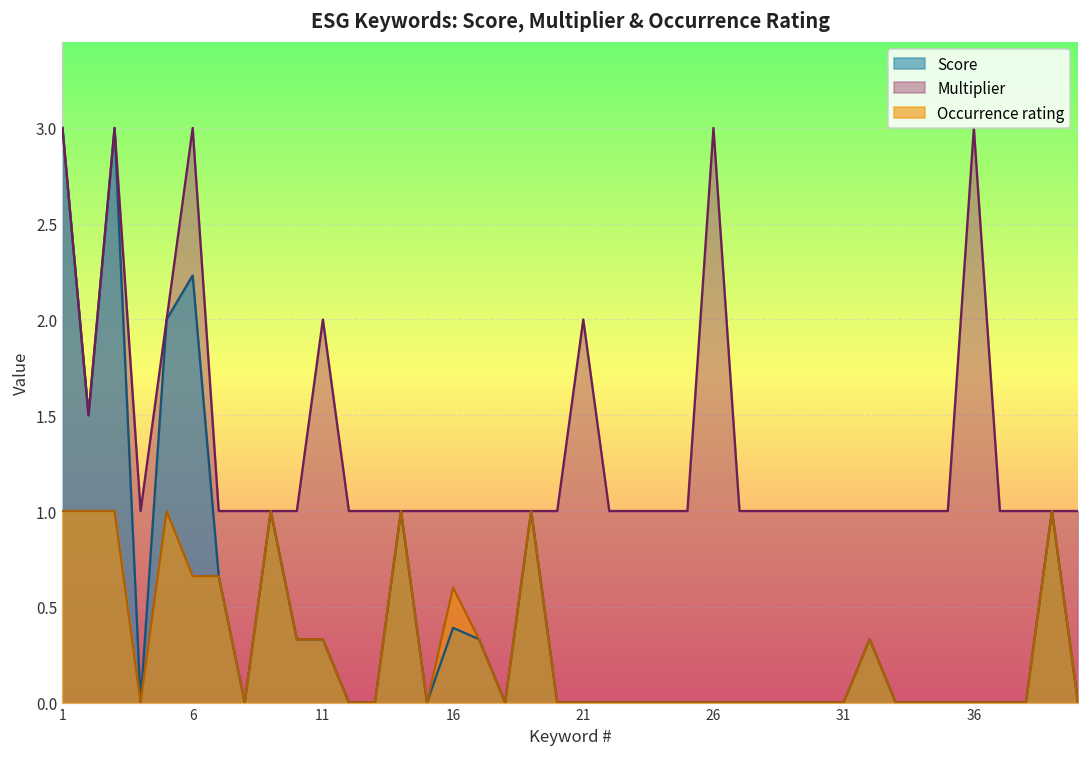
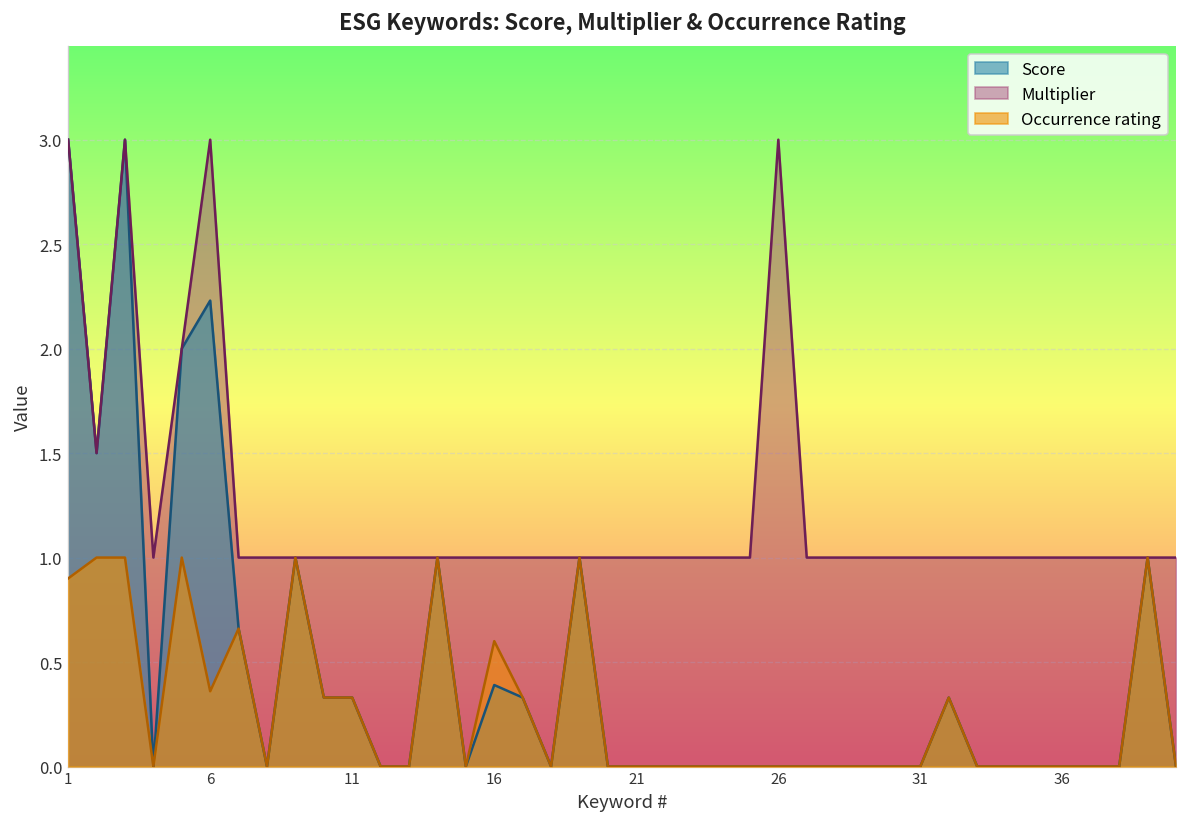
Occurrence rating, 1: 1.0 -> 0.9
Occurrence rating, 6: 0.66 -> 0.36
Multiplier, 11: 2 -> 1
Multiplier, 21: 2 -> 1
Multiplier, 36: 3 -> 1
